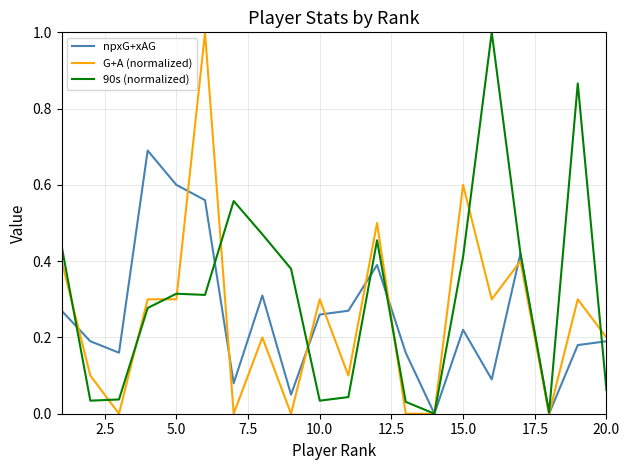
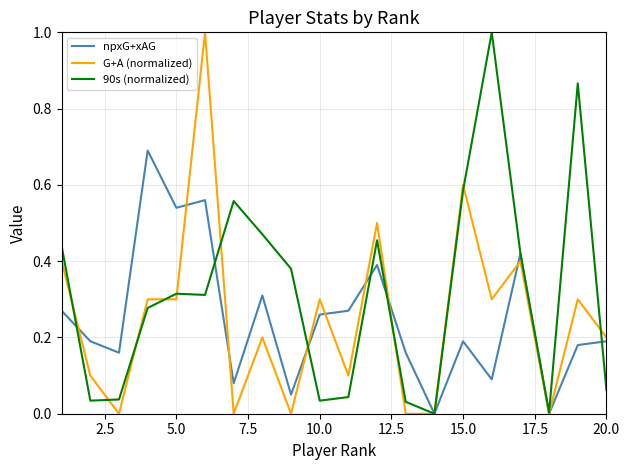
npxG+xAG, 5.0: 0.60 -> 0.54
npxG+xAG, 15.0: 0.22 -> 0.19
90s (normalized), 15.0: 0.41 -> 0.59
